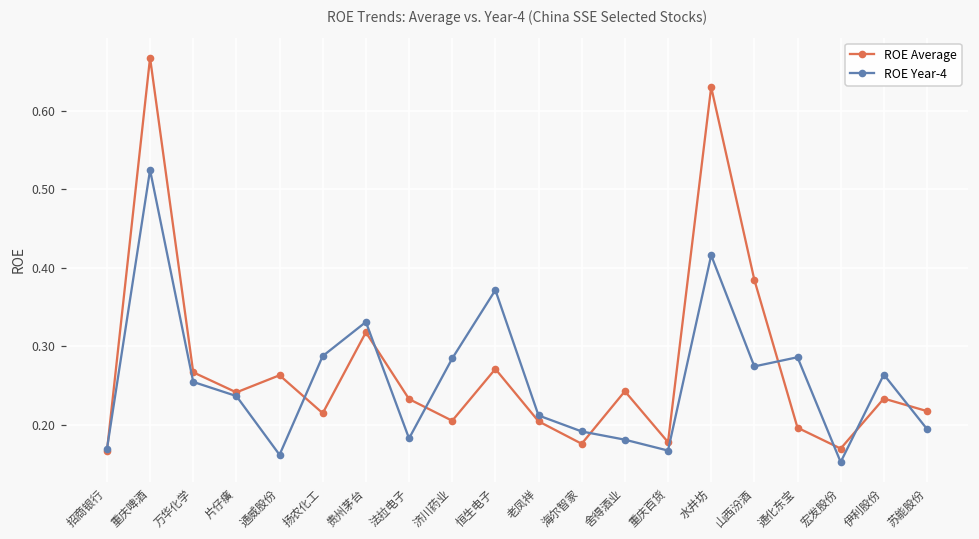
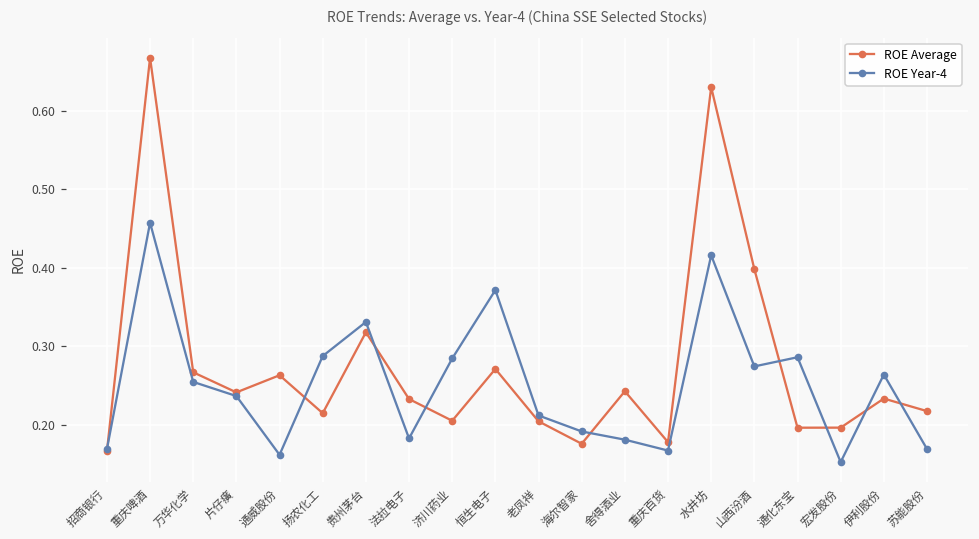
ROE Year-4, 重庆啤酒: 0.52 -> 0.46
ROE Average, 山西汾酒: 0.38 -> 0.40
ROE Average, 宏发股份: 0.17 -> 0.20
ROE Year-4, 苏能股份: 0.19 -> 0.17
